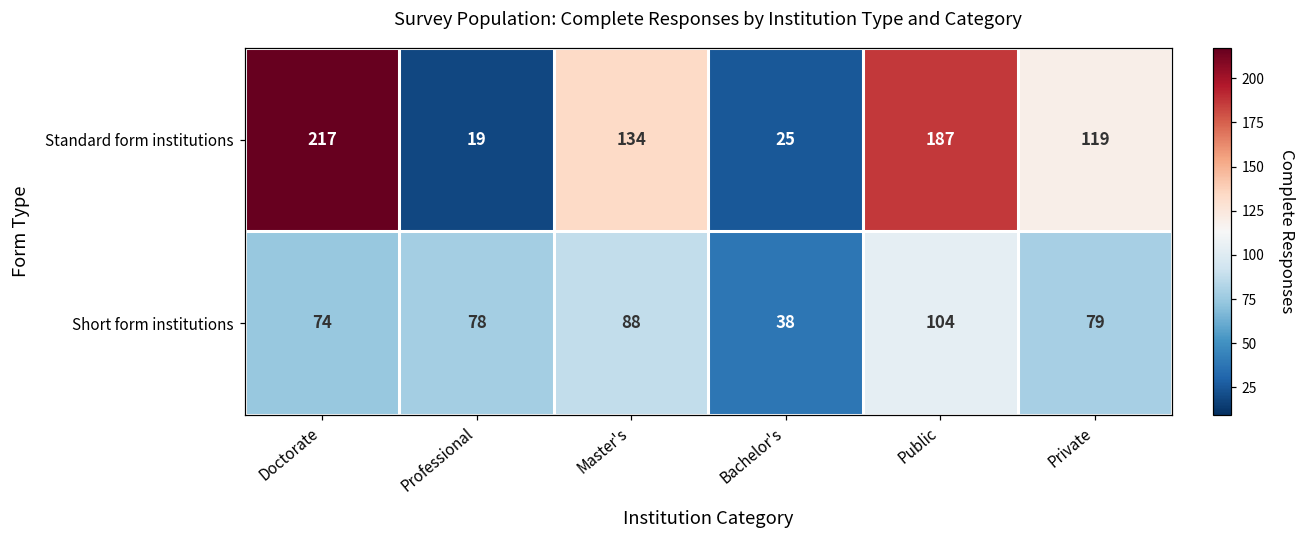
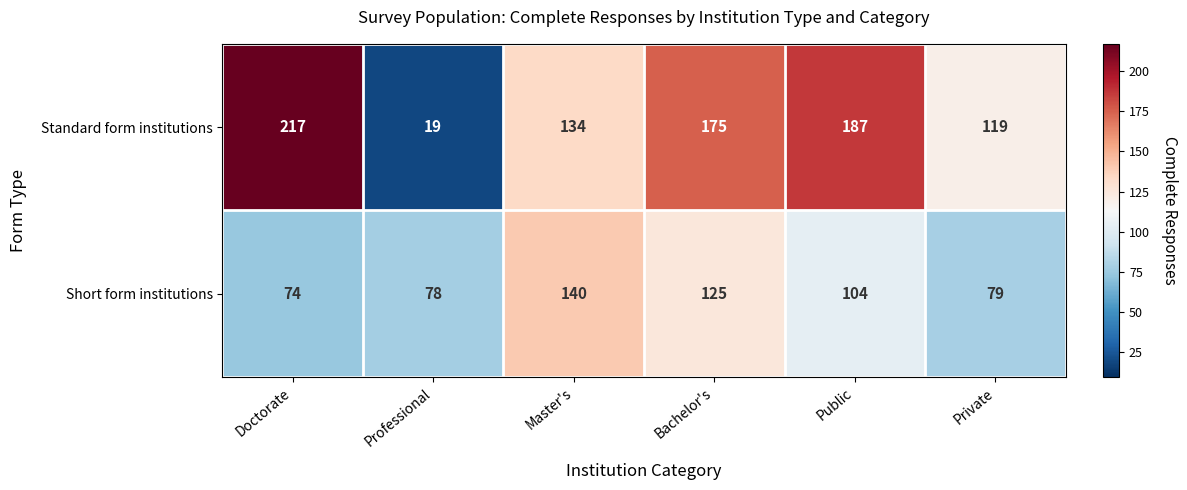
Standard form institutions, Bachelor's: 25 -> 175
Short form institutions, Master's: 88 -> 140
Short form institutions, Bachelor's: 38 -> 125
